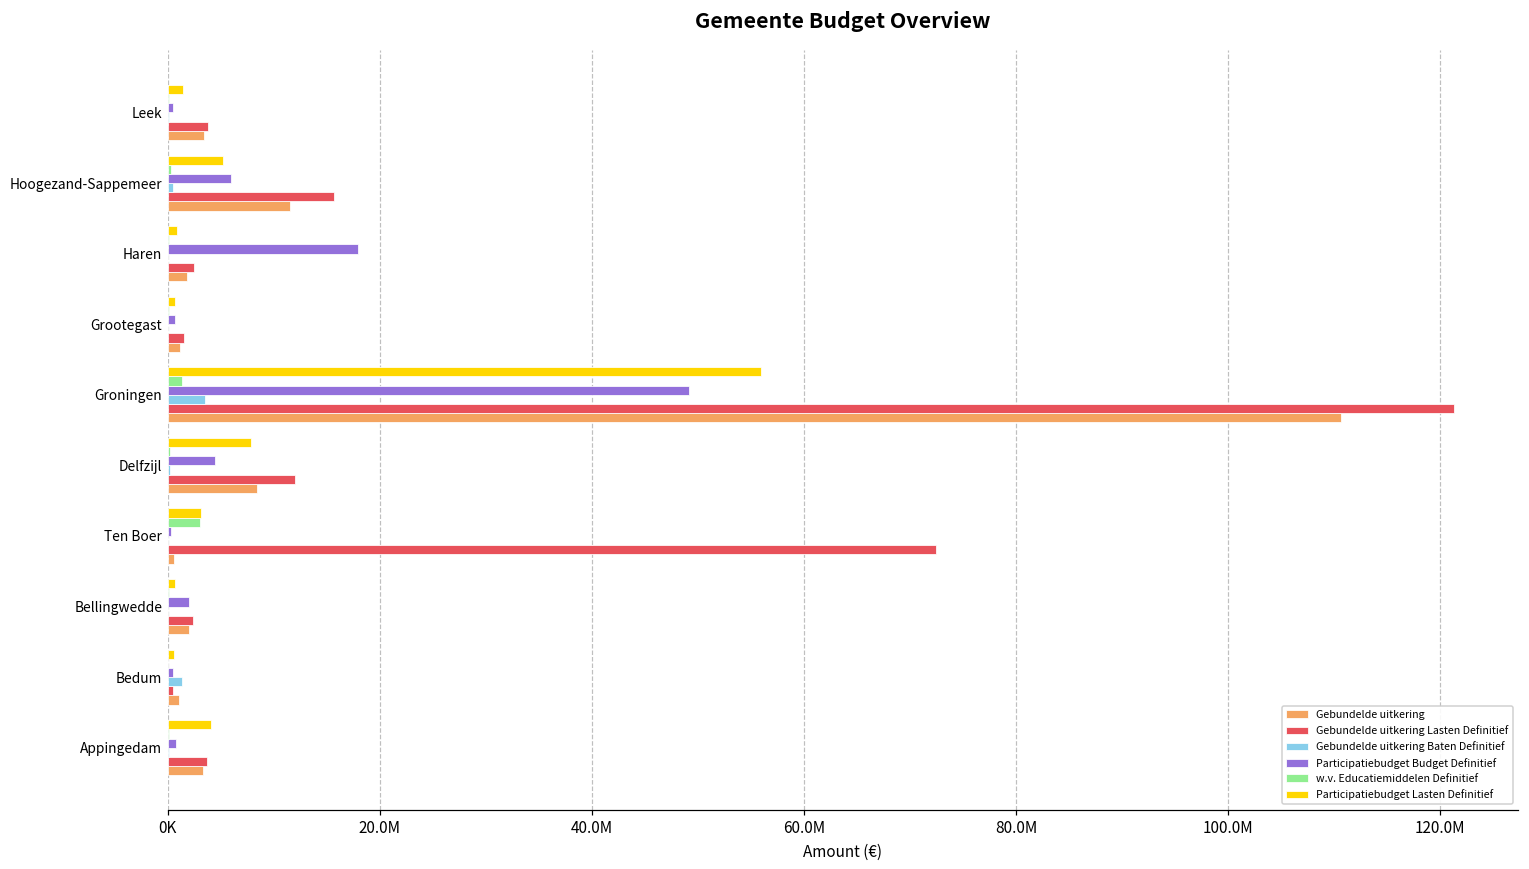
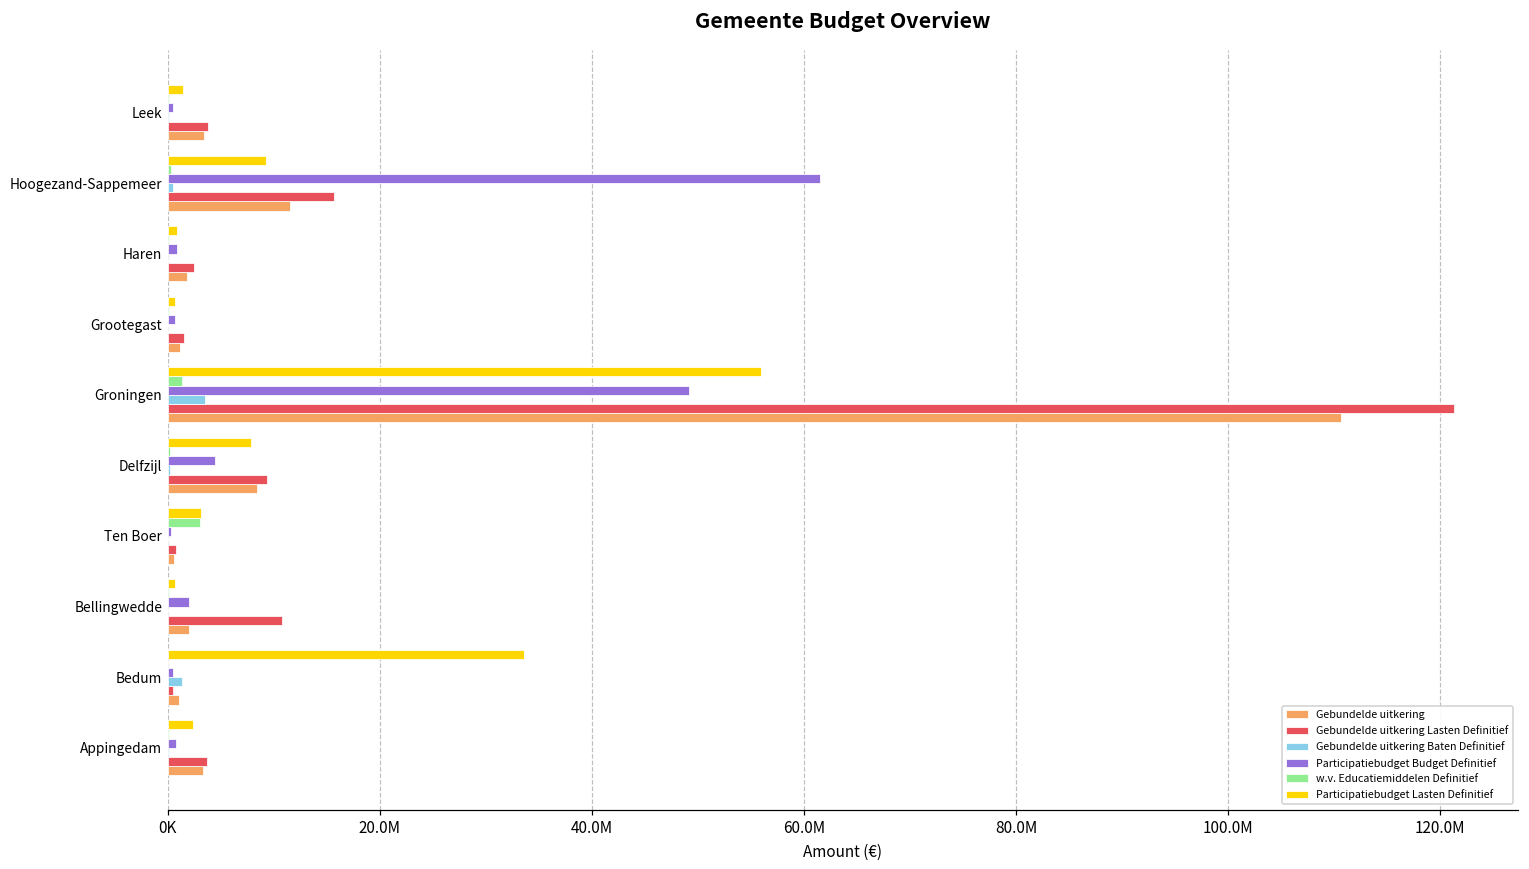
Participatiebudget Lasten Definitief, Hoogezand-Sappemeer: 5000000 -> 9000000
Participatiebudget Budget Definitief, Hoogezand-Sappemeer: 6000000 -> 62000000
Participatiebudget Budget Definitief, Haren: 18000000 -> 1000000
Gebundelde uitkering Lasten Definitief, Delfzijl: 12000000 -> 9000000
Gebundelde uitkering Lasten Definitief, Ten Boer: 72000000 -> 1000000
Gebundelde uitkering Lasten Definitief, Bellingwedde: 2000000 -> 11000000
Participatiebudget Lasten Definitief, Bedum: 1000000 -> 34000000
Participatiebudget Lasten Definitief, Appingedam: 4000000 -> 2000000
